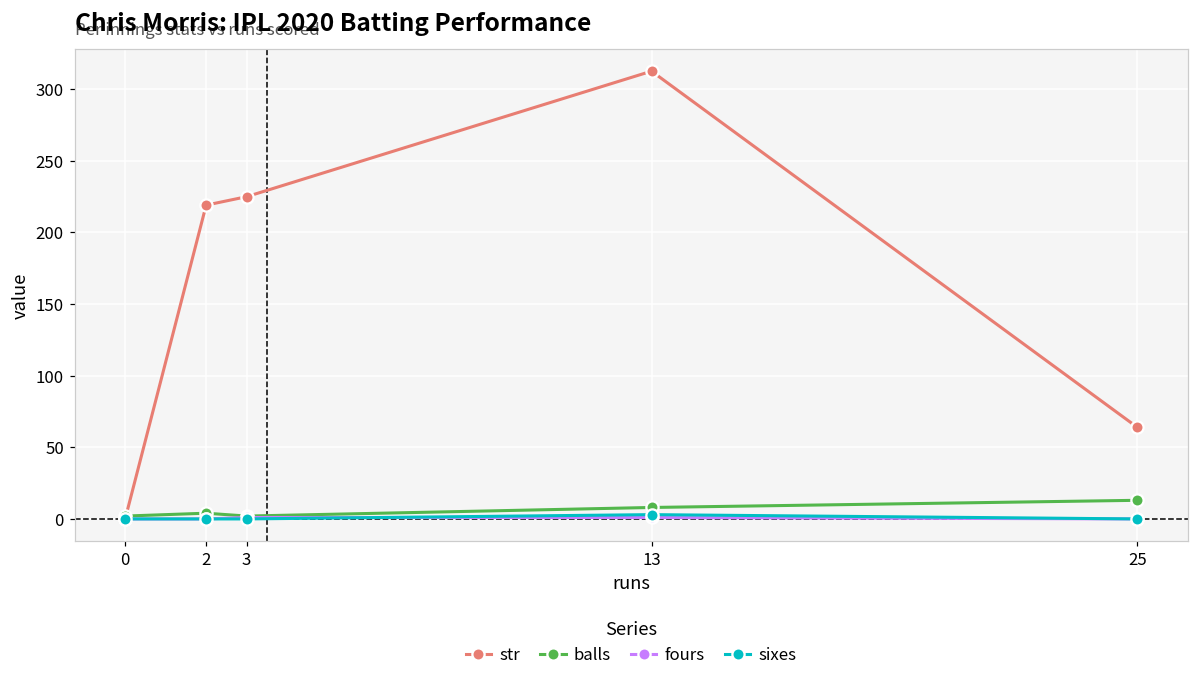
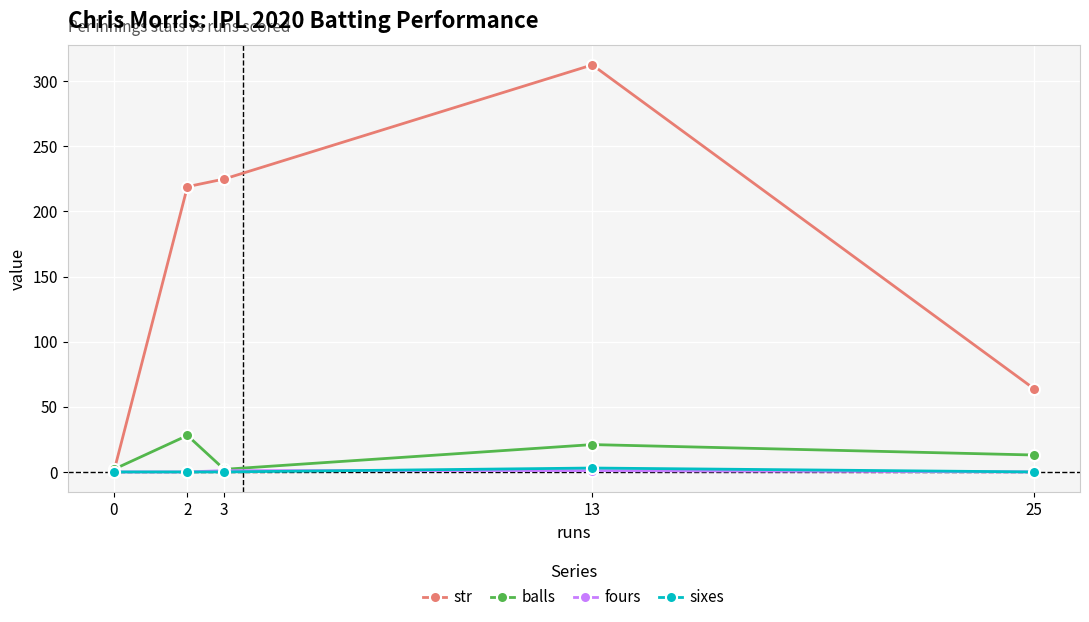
balls, 2: 4 -> 28
balls, 13: 8 -> 21
